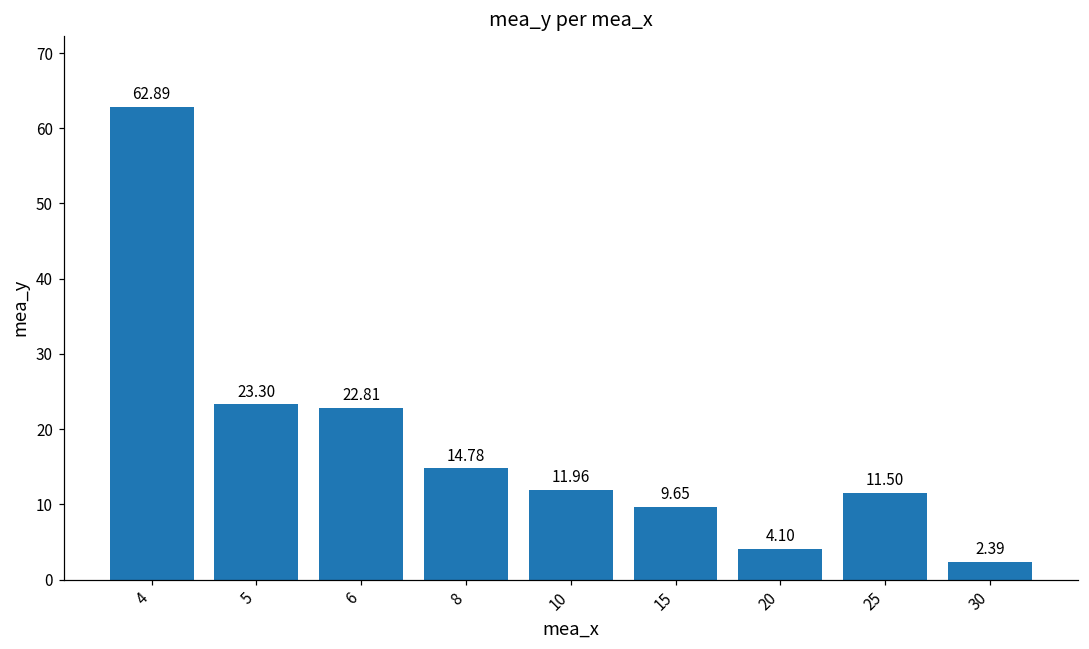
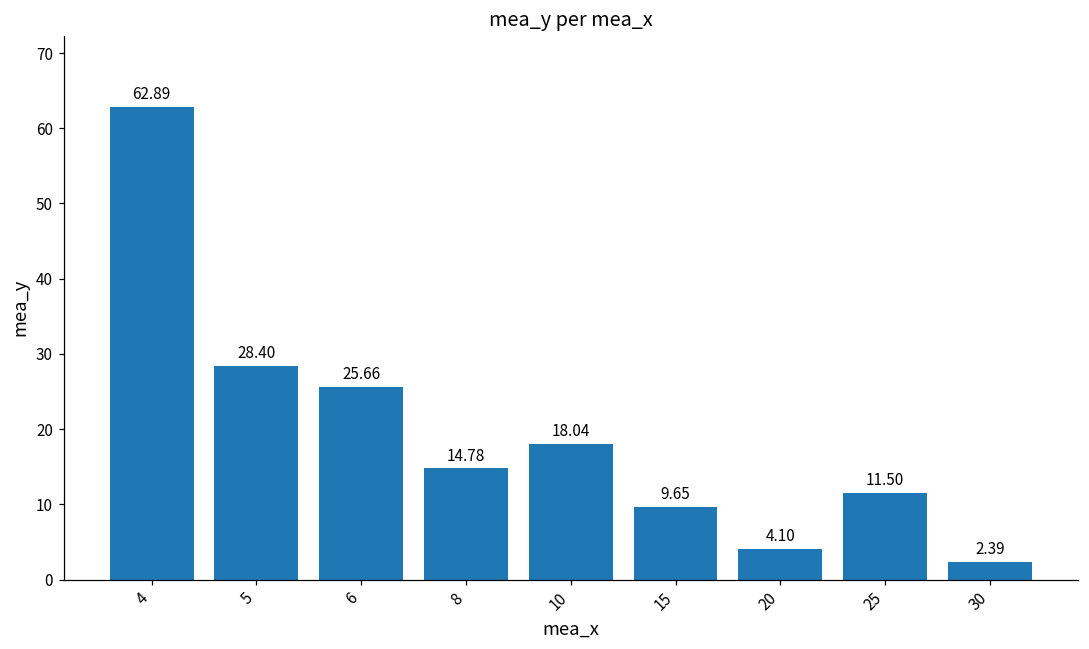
5: 23.30 -> 28.40
6: 22.81 -> 25.66
10: 11.96 -> 18.04
